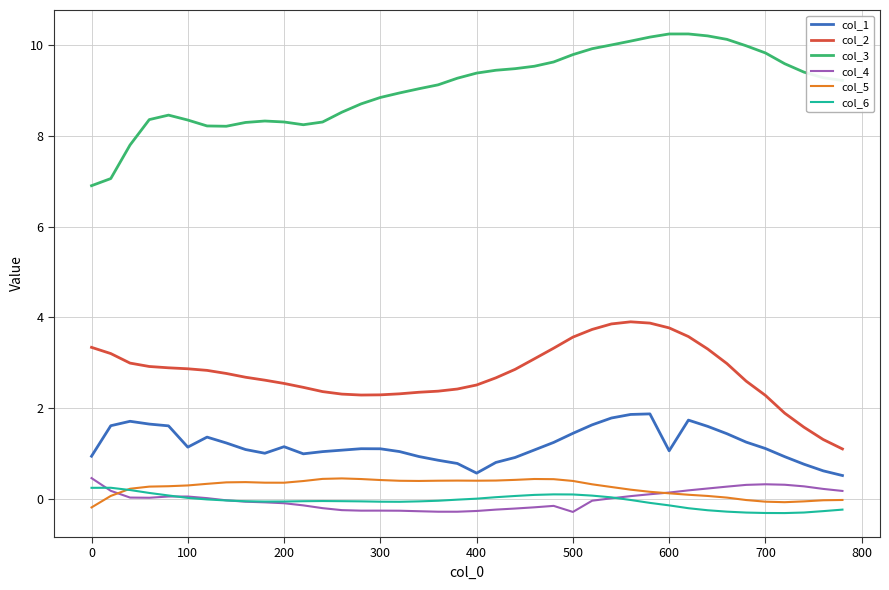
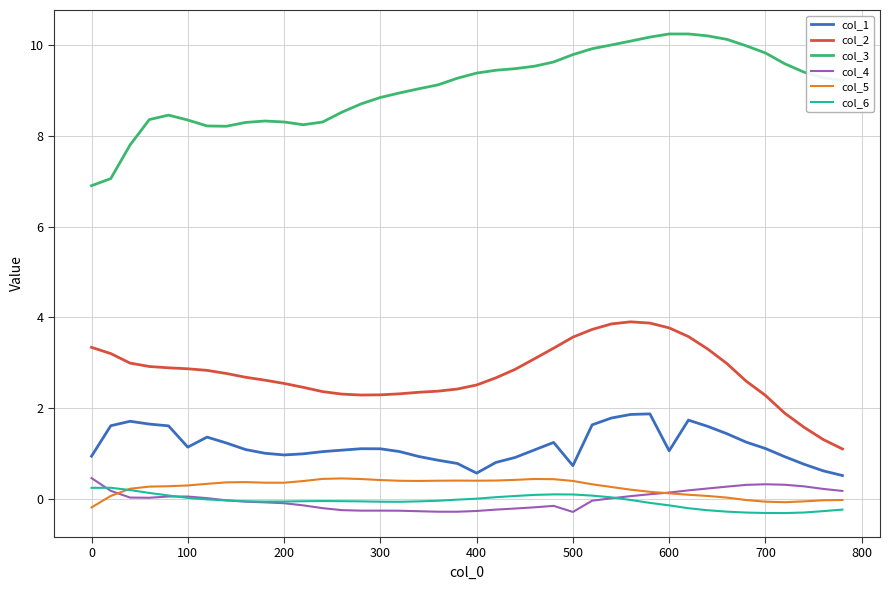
col_1, 200: 1.1 -> 1.0
col_1, 500: 1.4 -> 0.7
